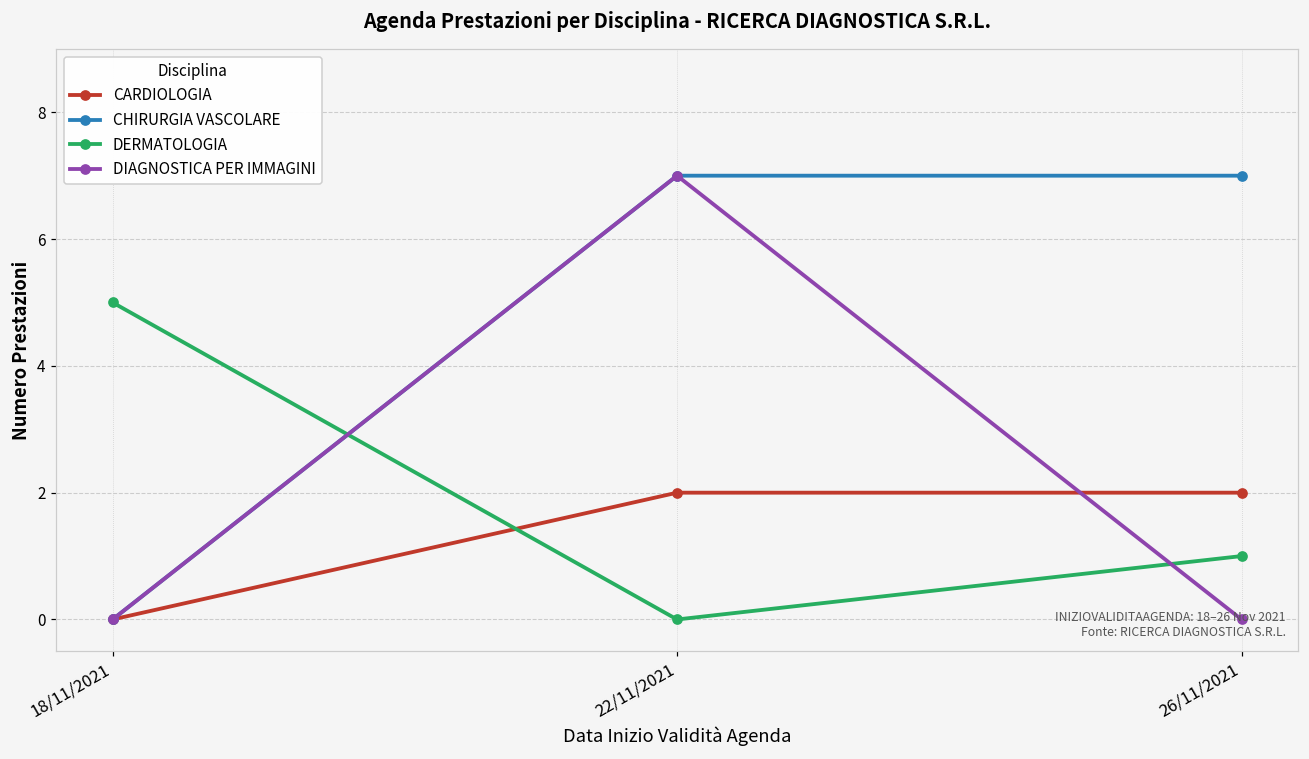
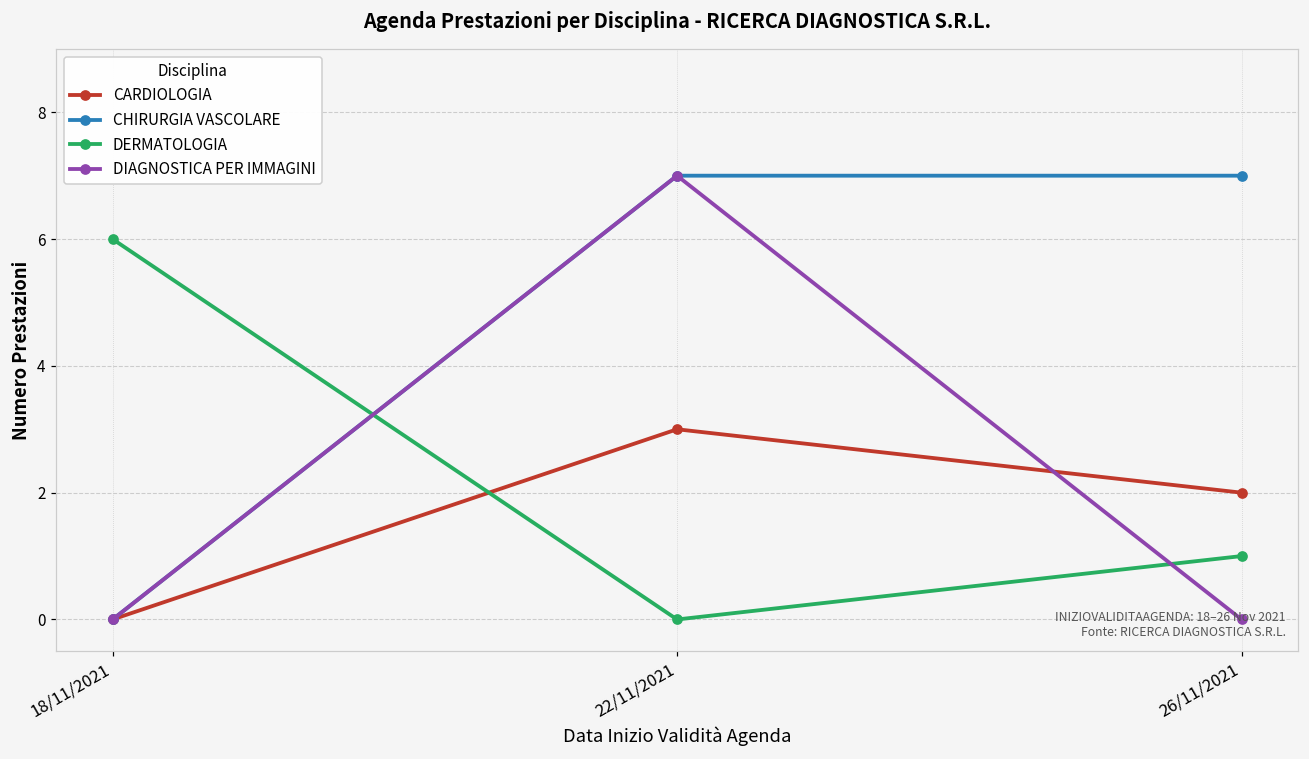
DERMATOLOGIA, 18/11/2021: 5 -> 6
CARDIOLOGIA, 22/11/2021: 2 -> 3
